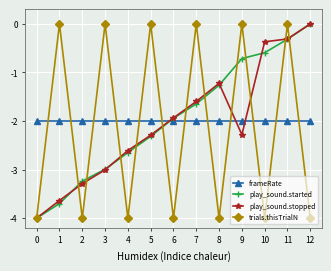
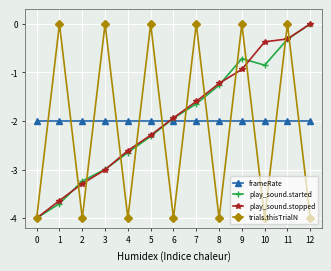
play_sound.stopped, 9: -2.3 -> -0.9
play_sound.started, 10: -0.6 -> -0.8
